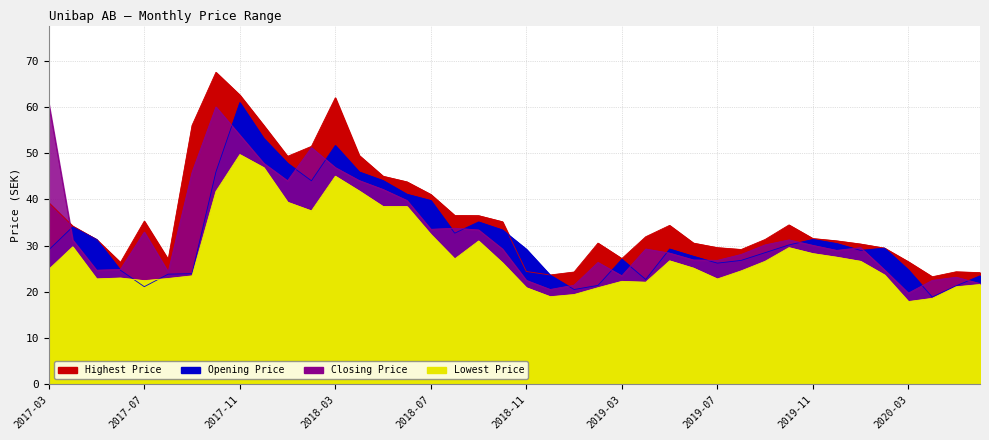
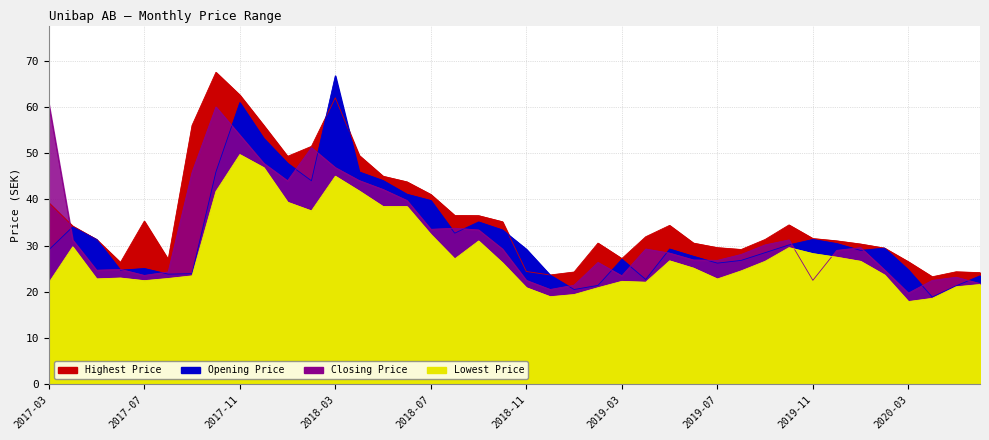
Lowest Price, 2017-03: 25 -> 22
Opening Price, 2017-07: 21 -> 25
Closing Price, 2017-07: 33 -> 24
Opening Price, 2018-03: 52 -> 67
Closing Price, 2019-11: 30 -> 22
